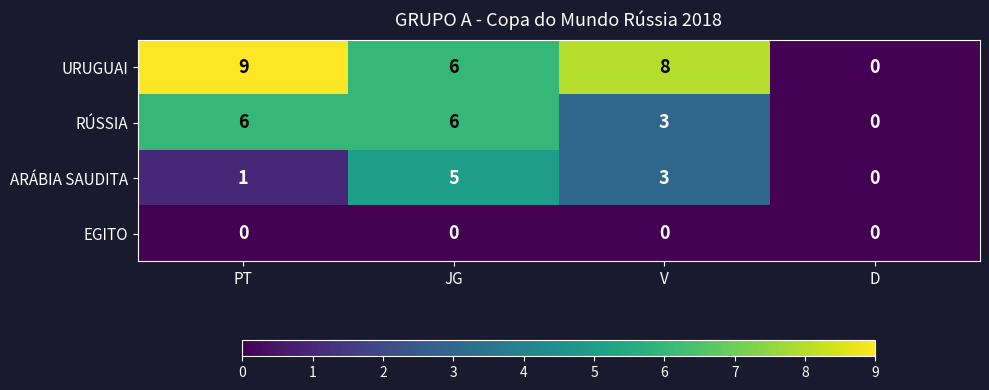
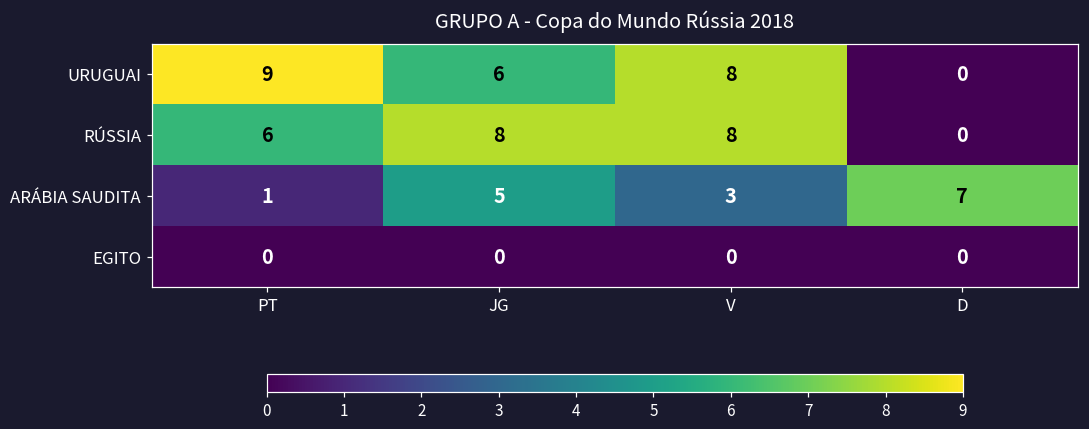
RÚSSIA, JG: 6 -> 8
RÚSSIA, V: 3 -> 8
ARÁBIA SAUDITA, D: 0 -> 7
